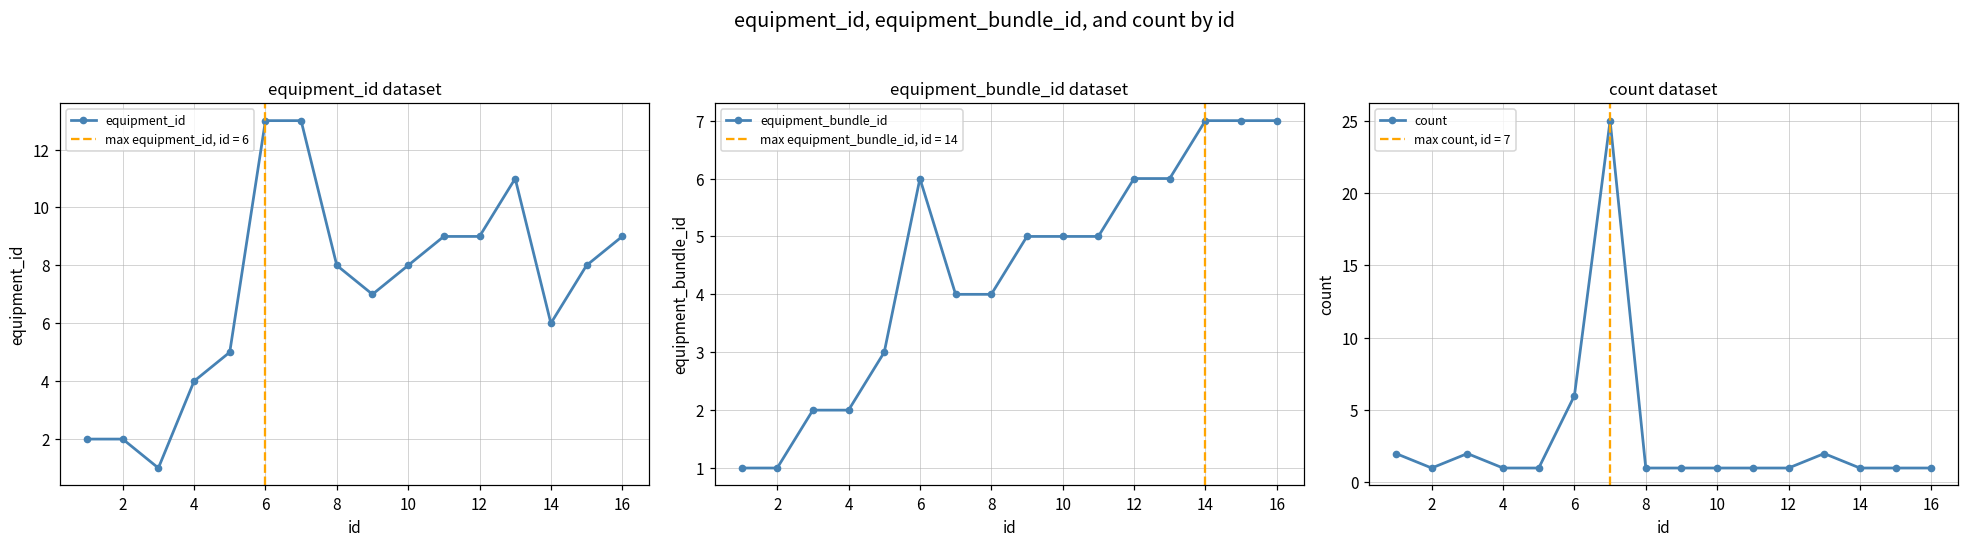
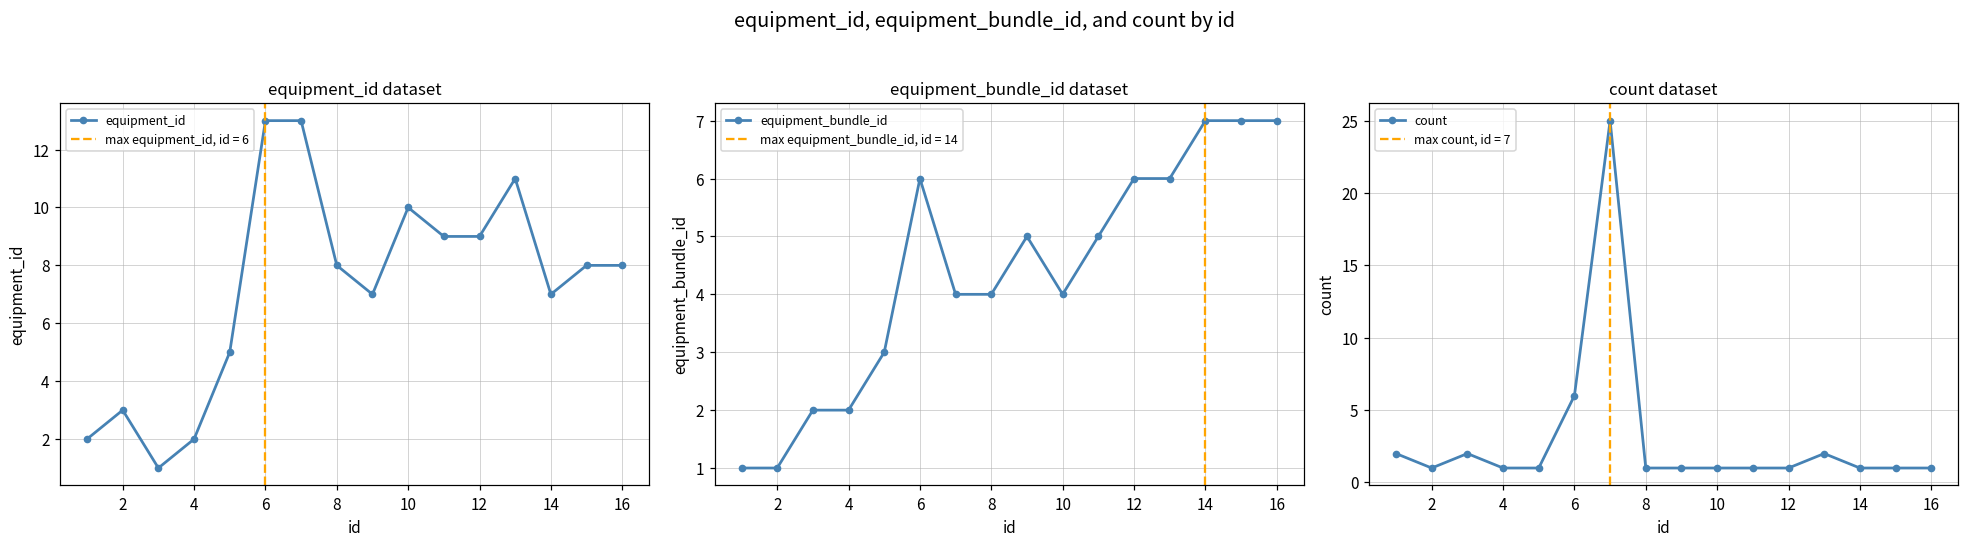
equipment_id dataset, 2: 2 -> 3
equipment_id dataset, 4: 4 -> 2
equipment_id dataset, 10: 8 -> 10
equipment_id dataset, 14: 6 -> 7
equipment_id dataset, 16: 9 -> 8
equipment_bundle_id dataset, 10: 5 -> 4
